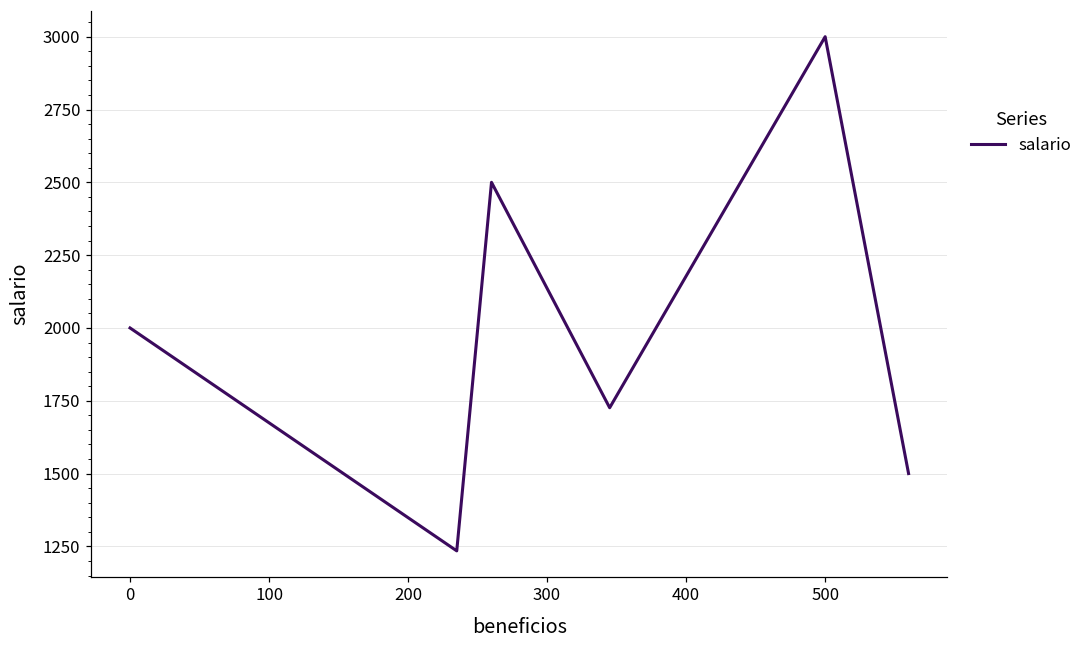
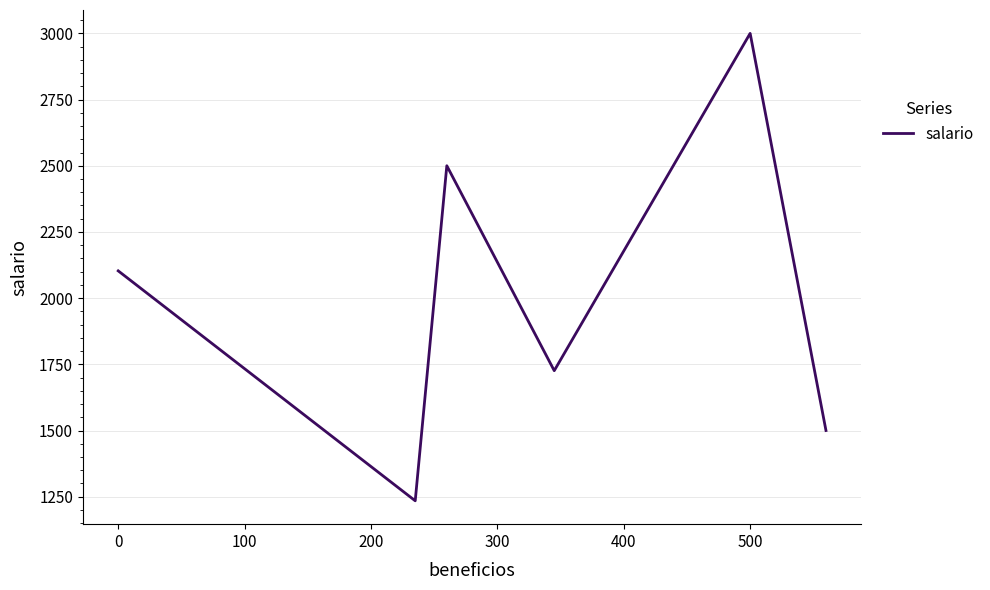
0: 2000 -> 2100
